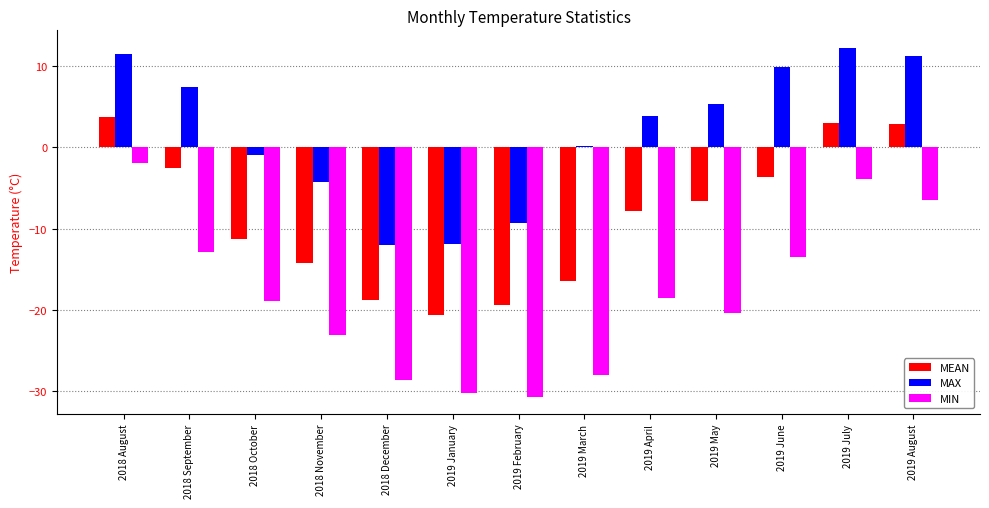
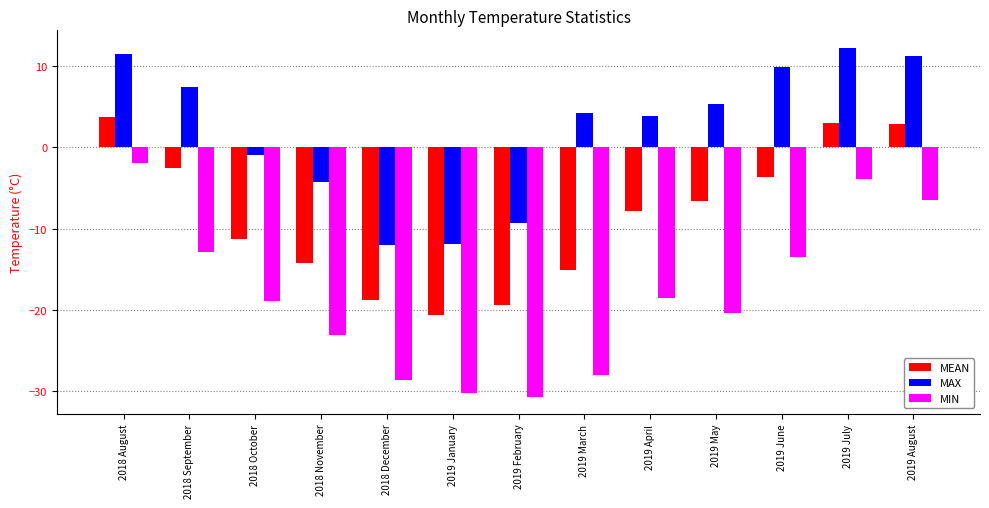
MEAN, 2019 March: -16 -> -15
MAX, 2019 March: 0 -> 4
